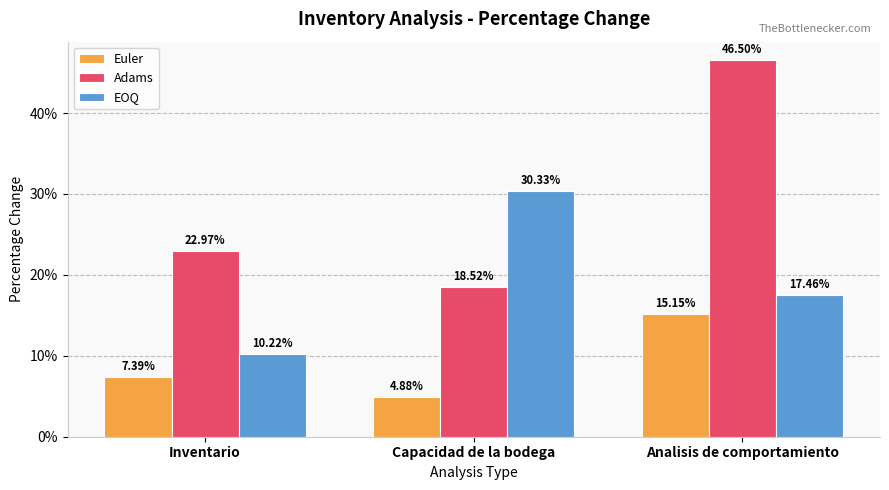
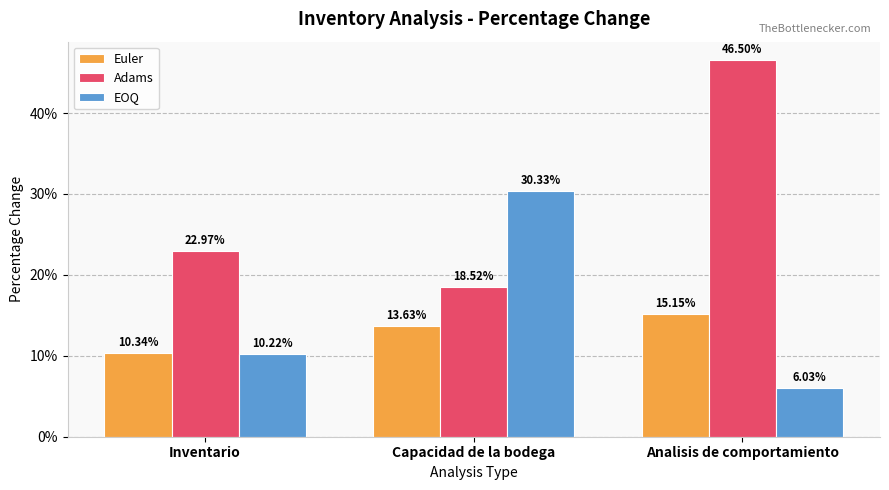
Euler, Inventario: 7.39% -> 10.34%
Euler, Capacidad de la bodega: 4.88% -> 13.63%
EOQ, Analisis de comportamiento: 17.46% -> 6.03%
